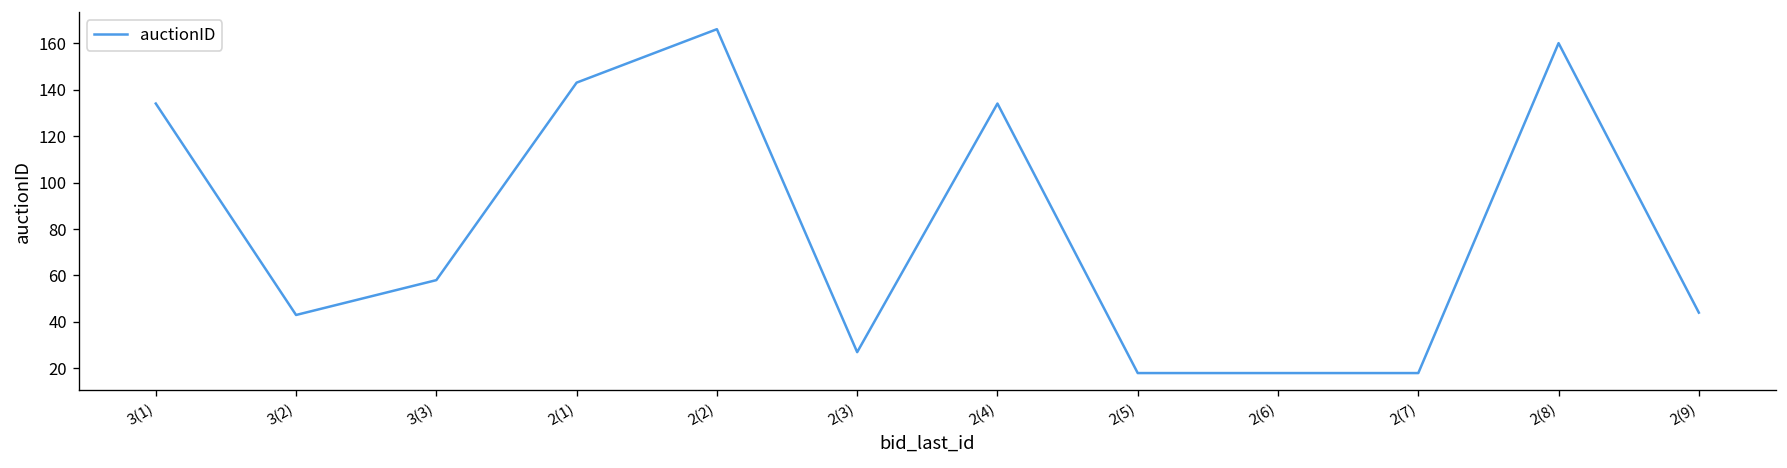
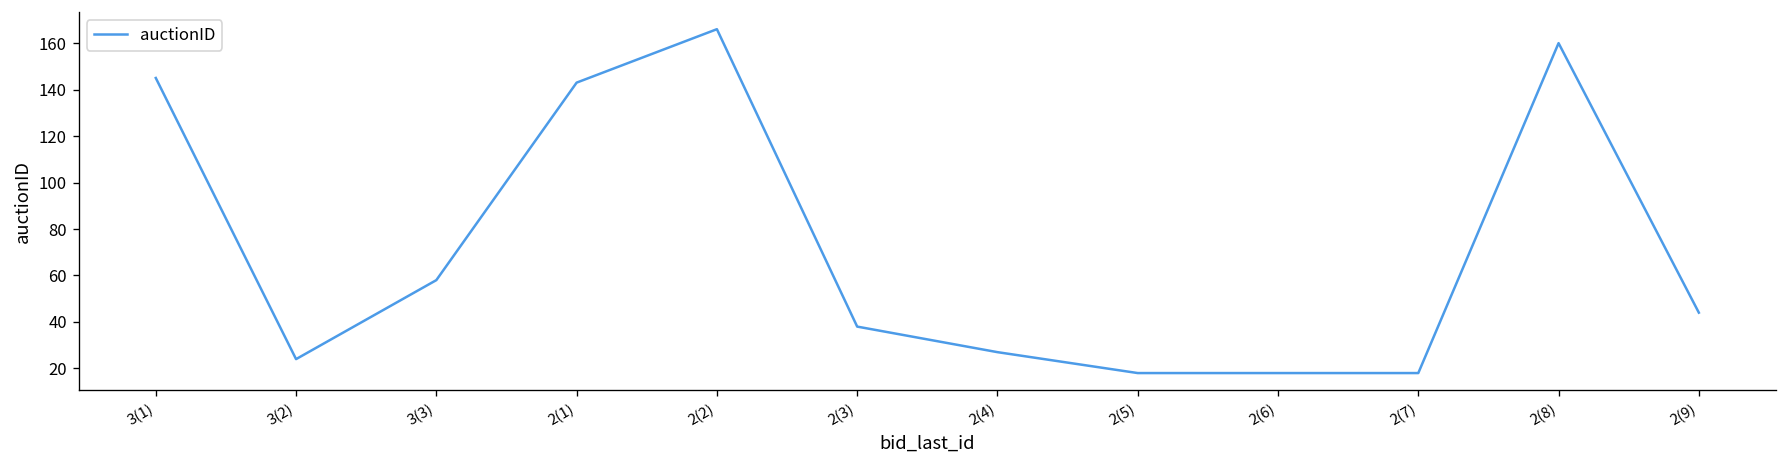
3(1): 134 -> 145
3(2): 43 -> 24
2(3): 27 -> 38
2(4): 134 -> 27
